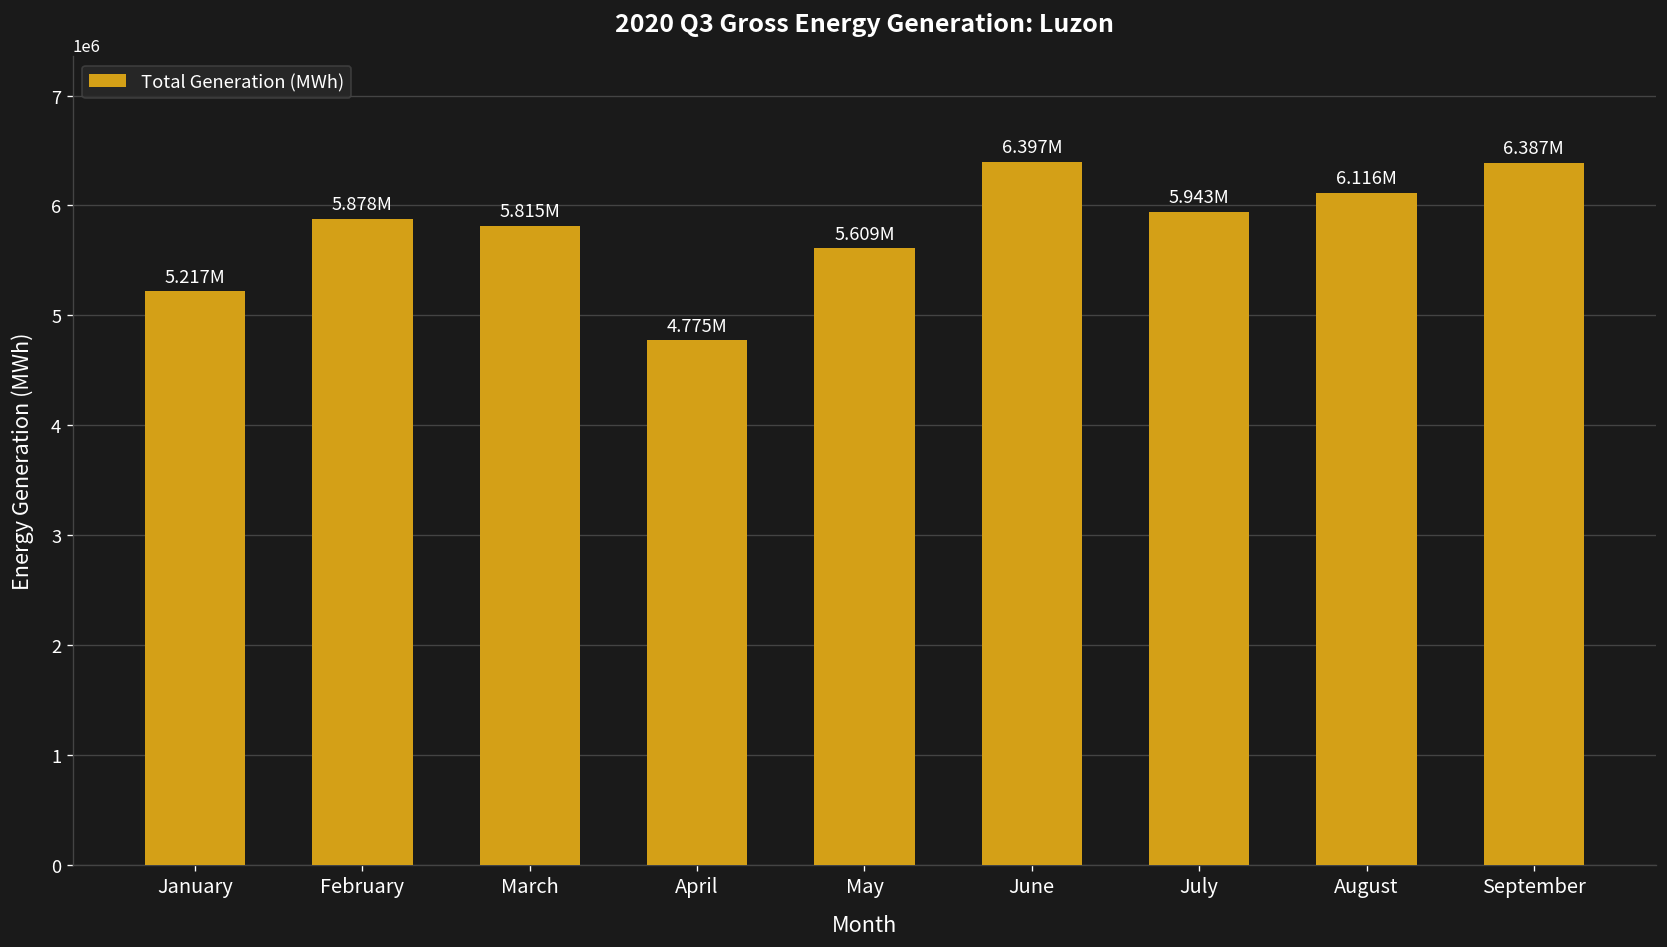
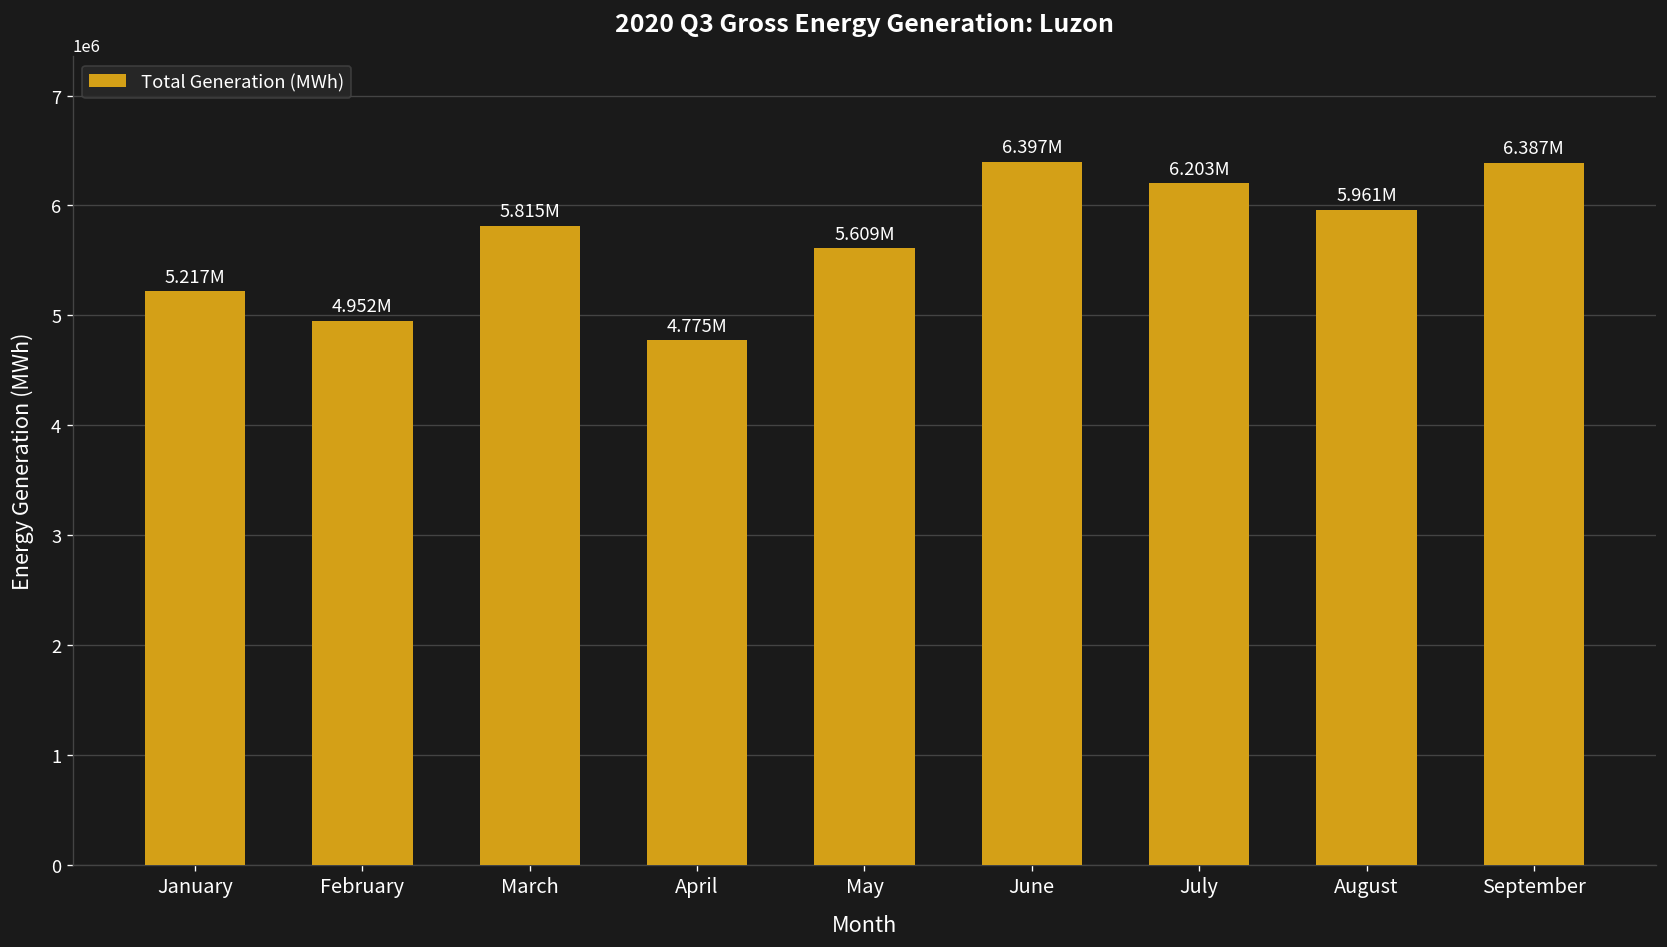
February: 5.878M -> 4.952M
July: 5.943M -> 6.203M
August: 6.116M -> 5.961M
